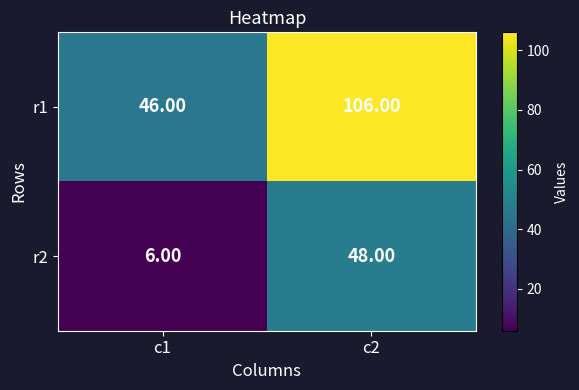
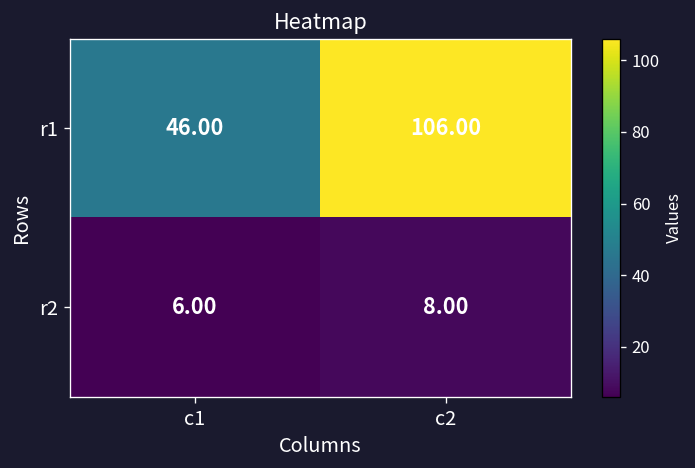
r2, c2: 48.00 -> 8.00
